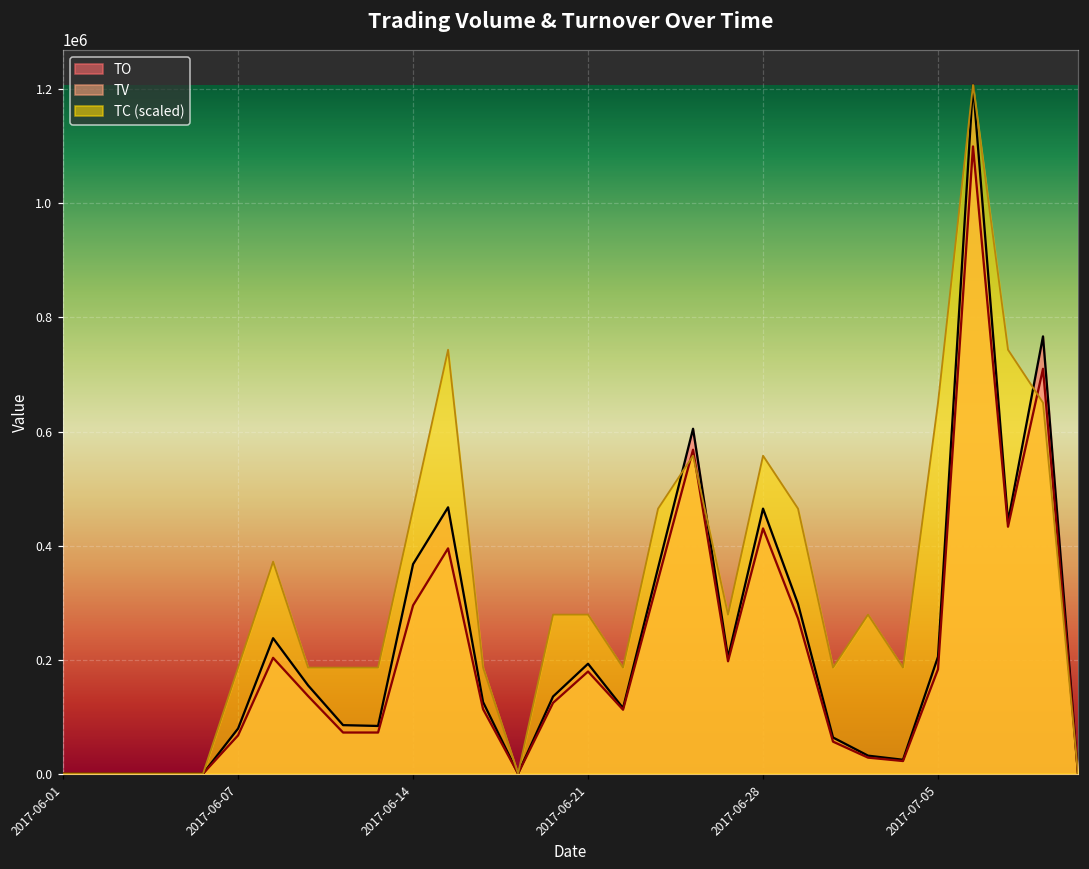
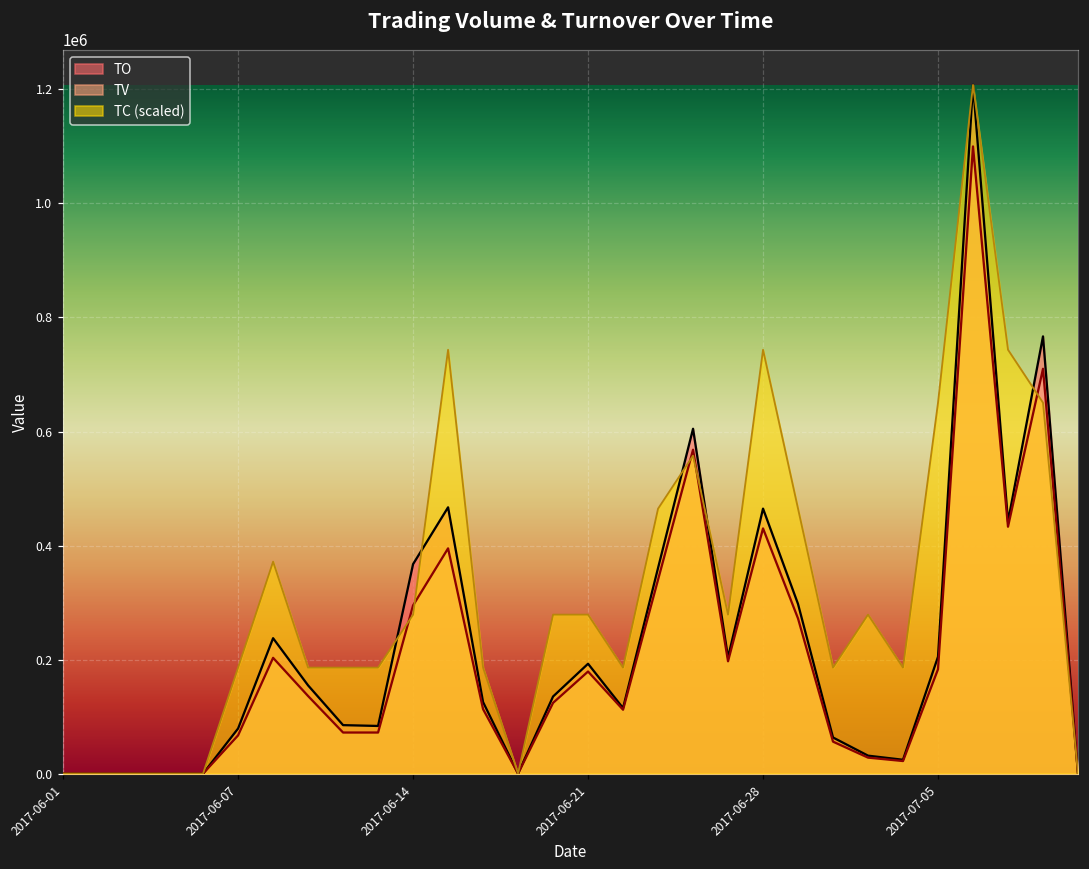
TC (scaled), 2017-06-14: 460000 -> 280000
TC (scaled), 2017-06-28: 560000 -> 740000
